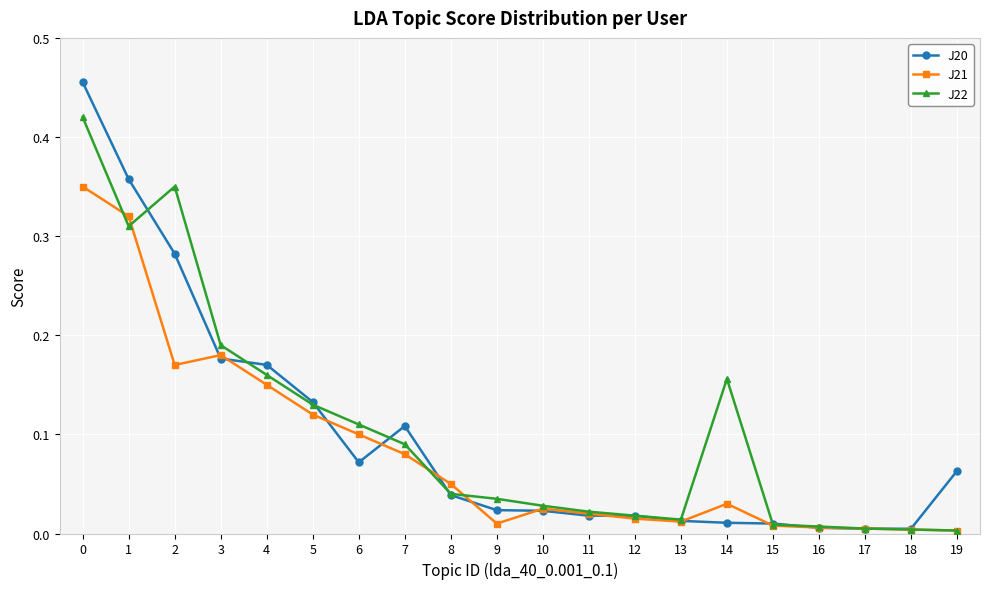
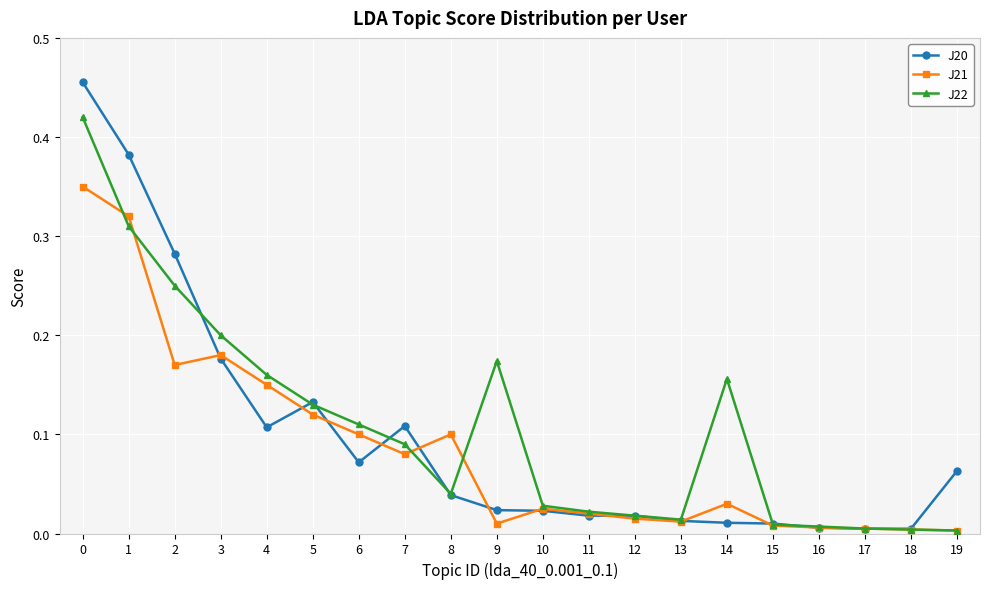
J20, 1: 0.36 -> 0.38
J22, 2: 0.35 -> 0.25
J22, 3: 0.19 -> 0.20
J20, 4: 0.17 -> 0.11
J21, 8: 0.05 -> 0.10
J22, 9: 0.04 -> 0.17
